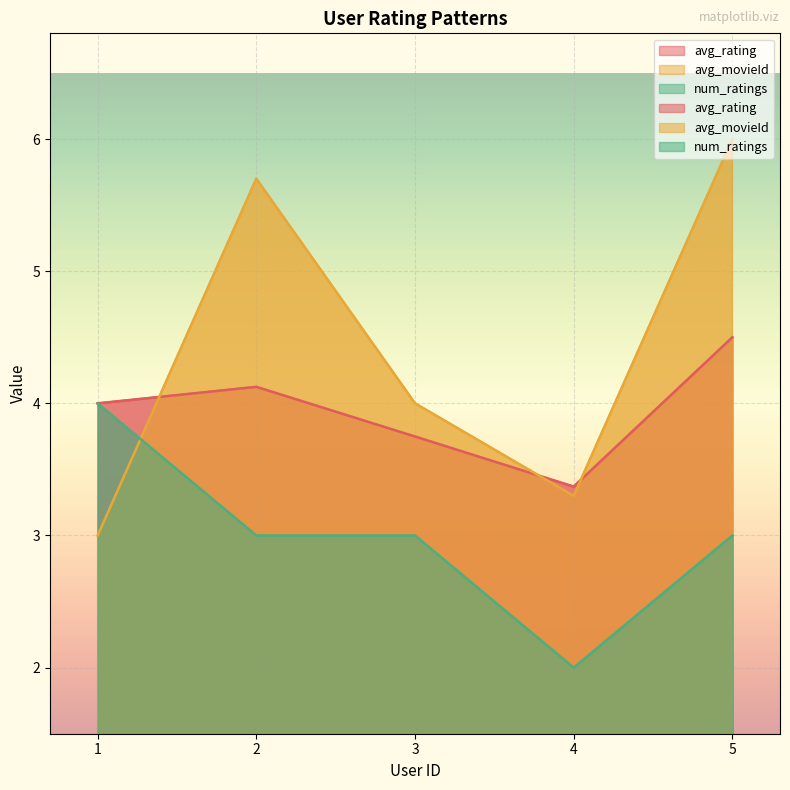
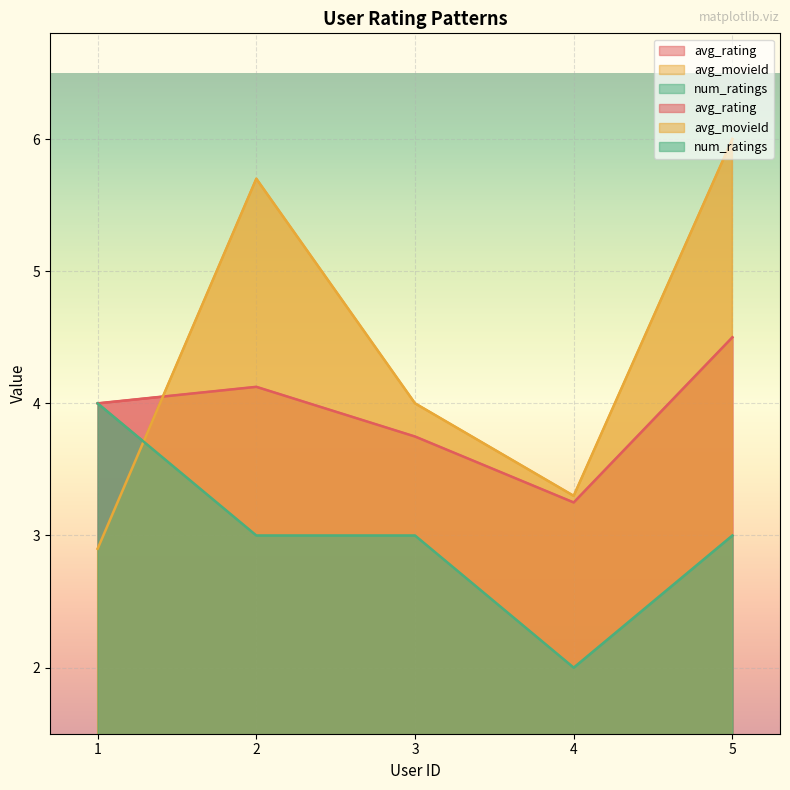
avg_movieId, 1: 3.0 -> 2.9
avg_rating, 4: 3.37 -> 3.25
